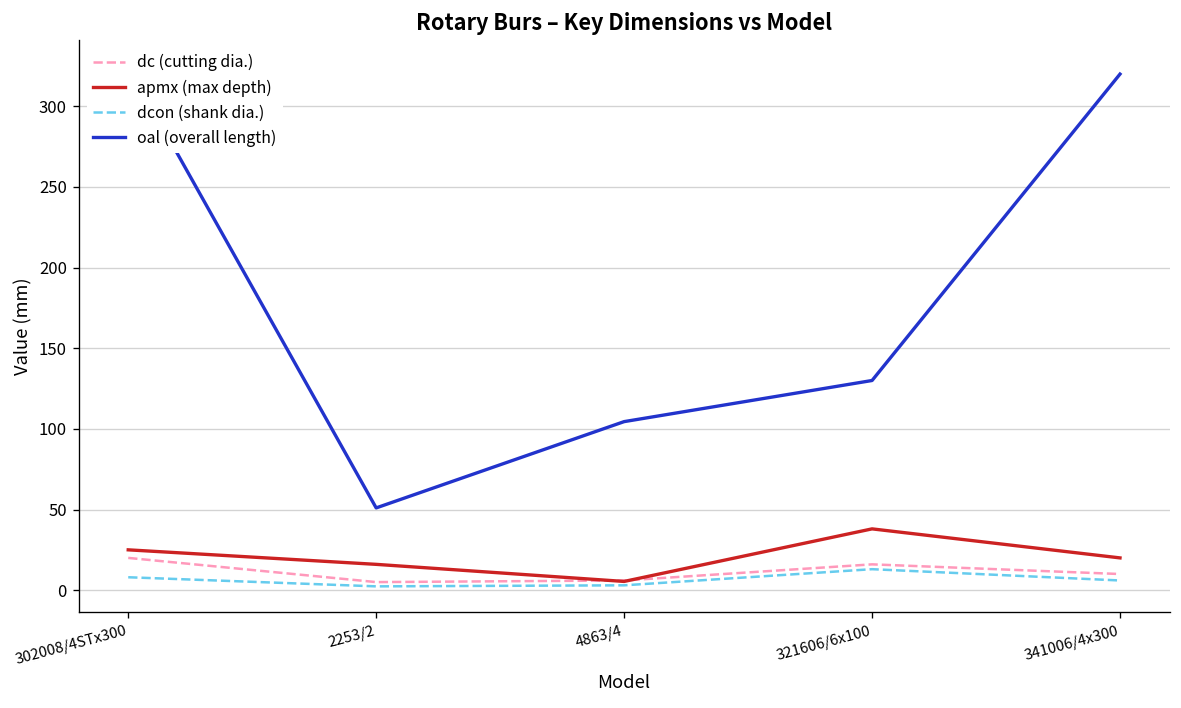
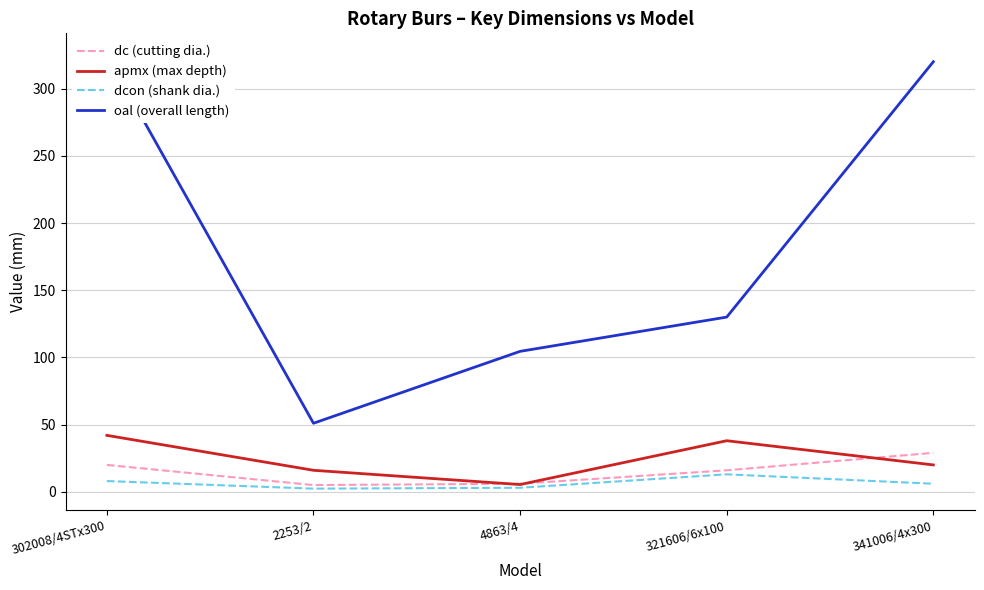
apmx (max depth), 302008/4STx300: 25 -> 42
dc (cutting dia.), 341006/4x300: 10 -> 29
